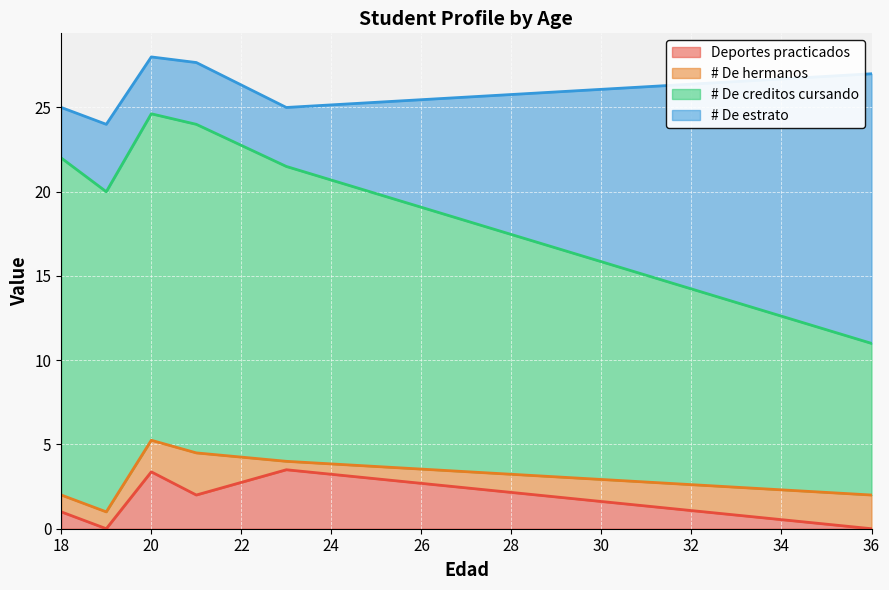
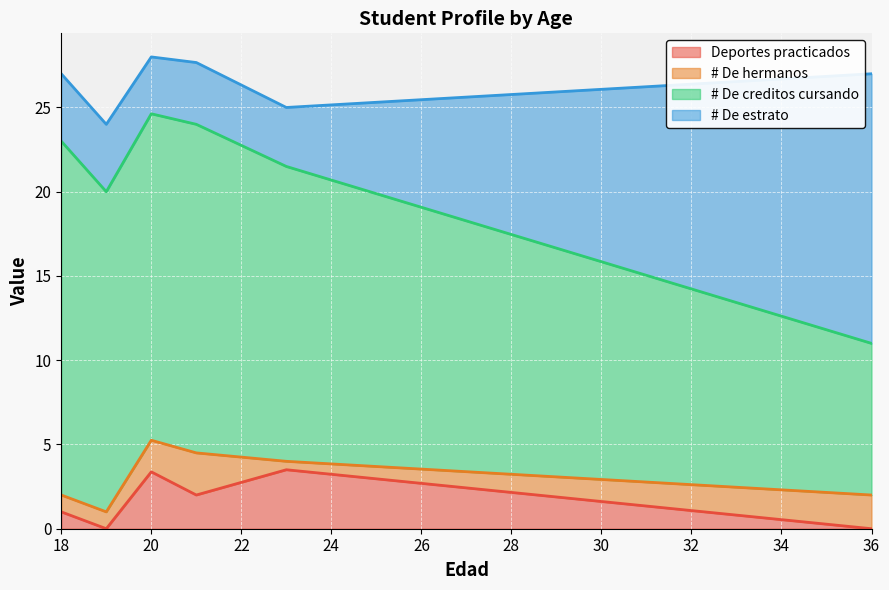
# De creditos cursando, 18: 20 -> 21
# De estrato, 18: 3 -> 4
